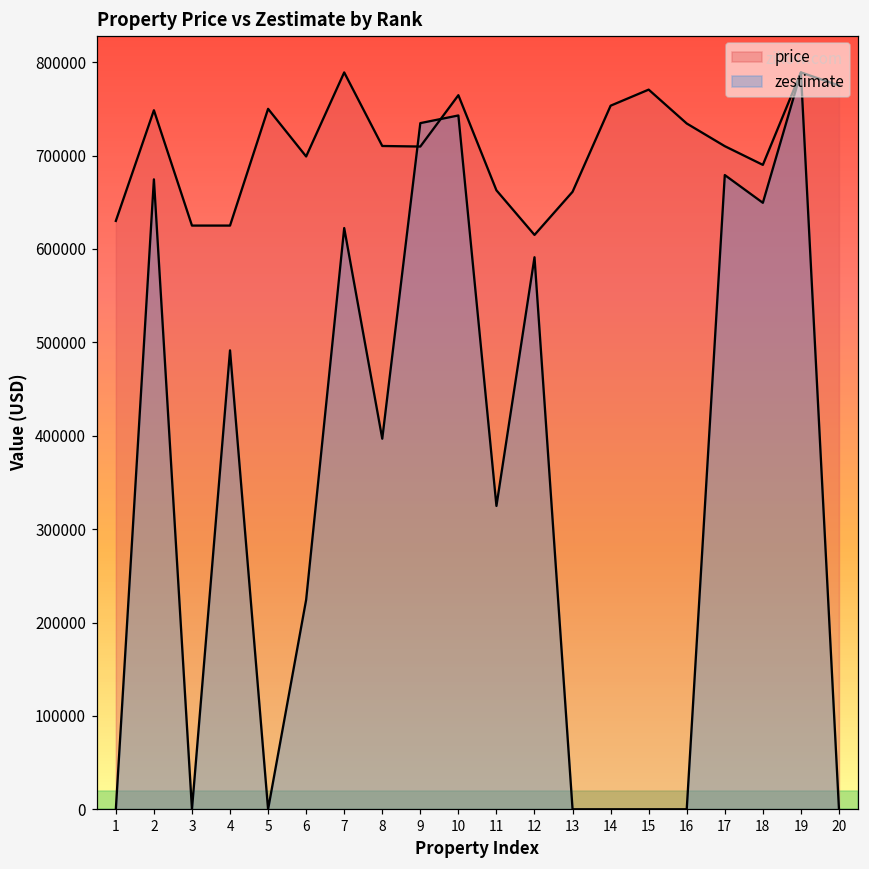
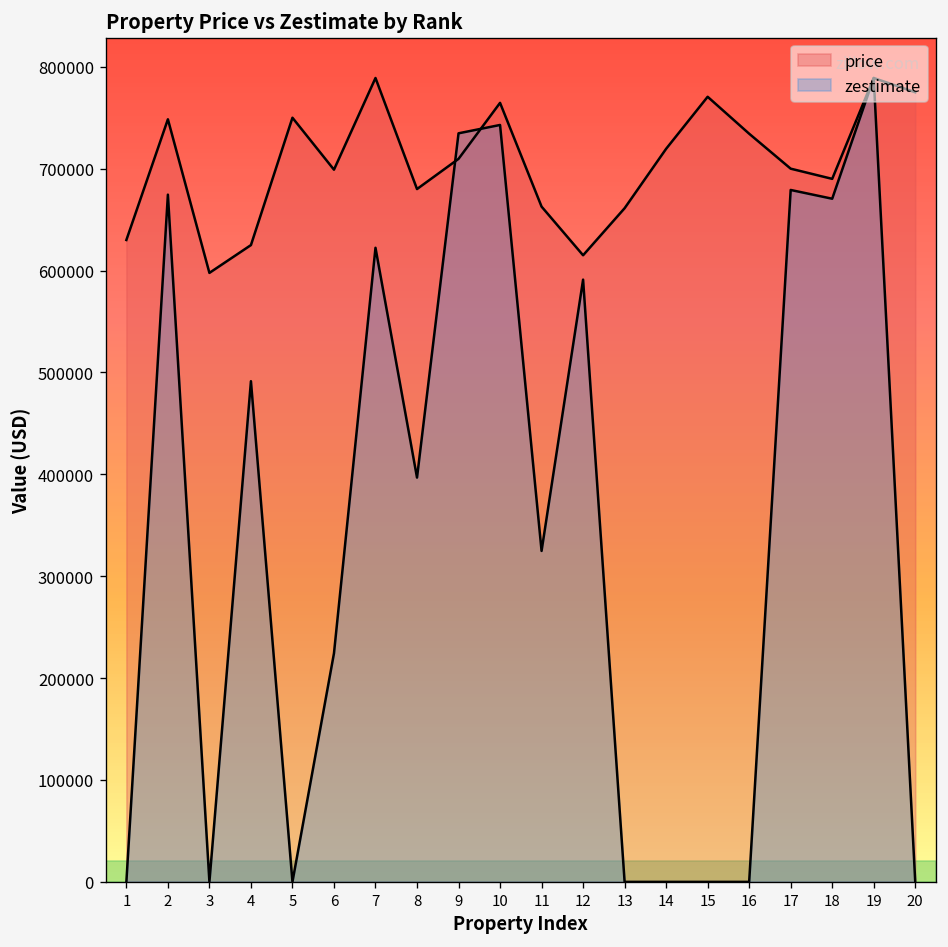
price, 3: 630000 -> 600000
price, 8: 710000 -> 680000
price, 14: 750000 -> 720000
price, 17: 710000 -> 700000
zestimate, 18: 650000 -> 670000
